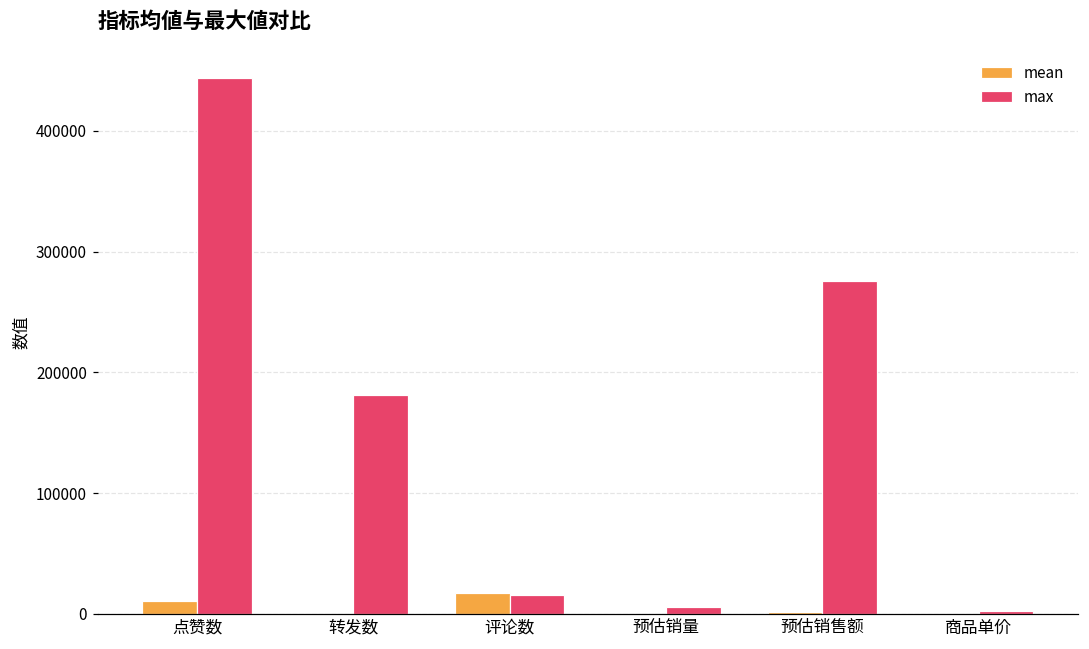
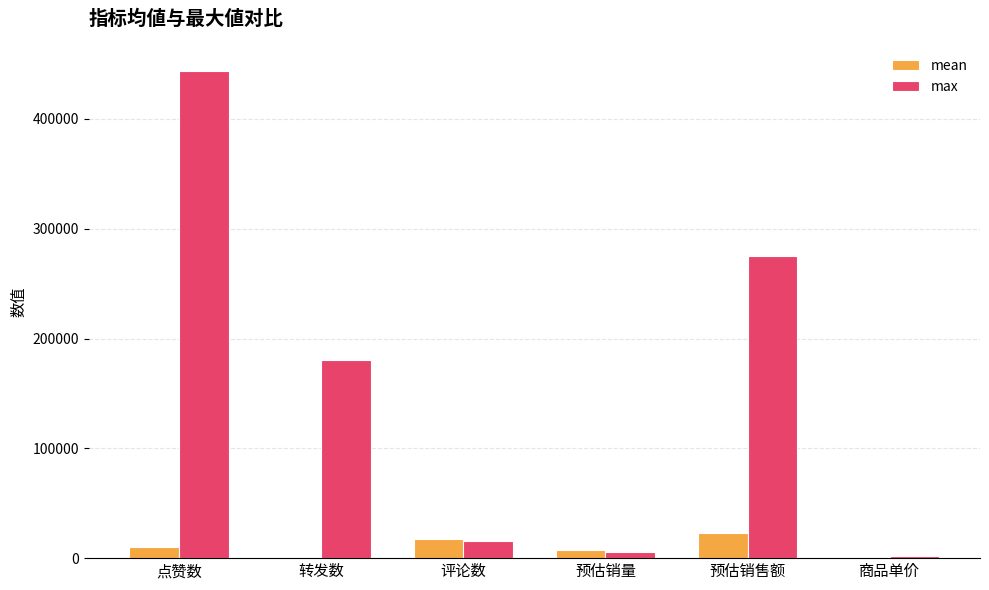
mean, 预估销量: 0 -> 8000
mean, 预估销售额: 1000 -> 23000
